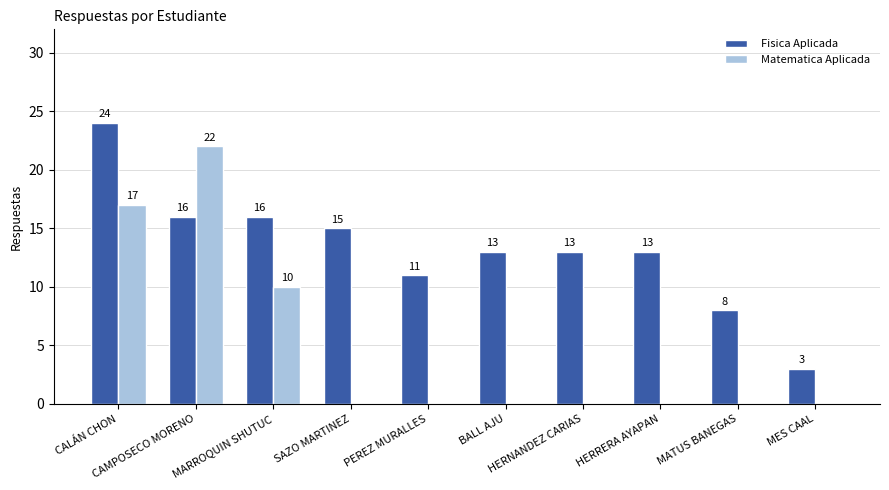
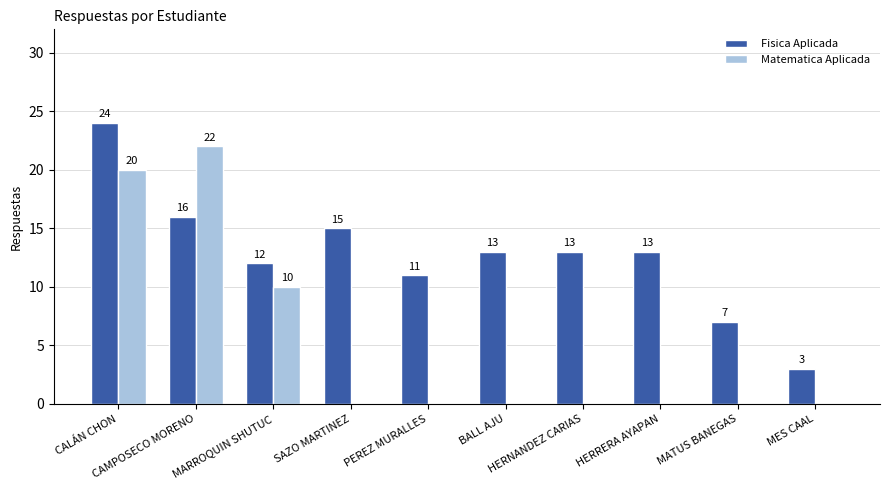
Matematica Aplicada, CALÁN CHON: 17 -> 20
Fisica Aplicada, MARROQUIN SHUTUC: 16 -> 12
Fisica Aplicada, MATUS BANEGAS: 8 -> 7
